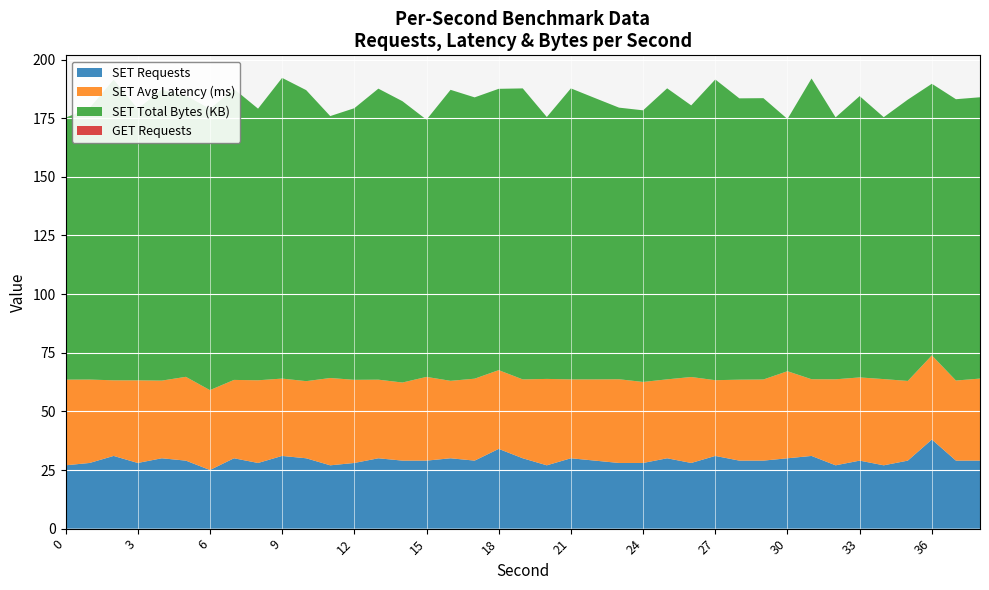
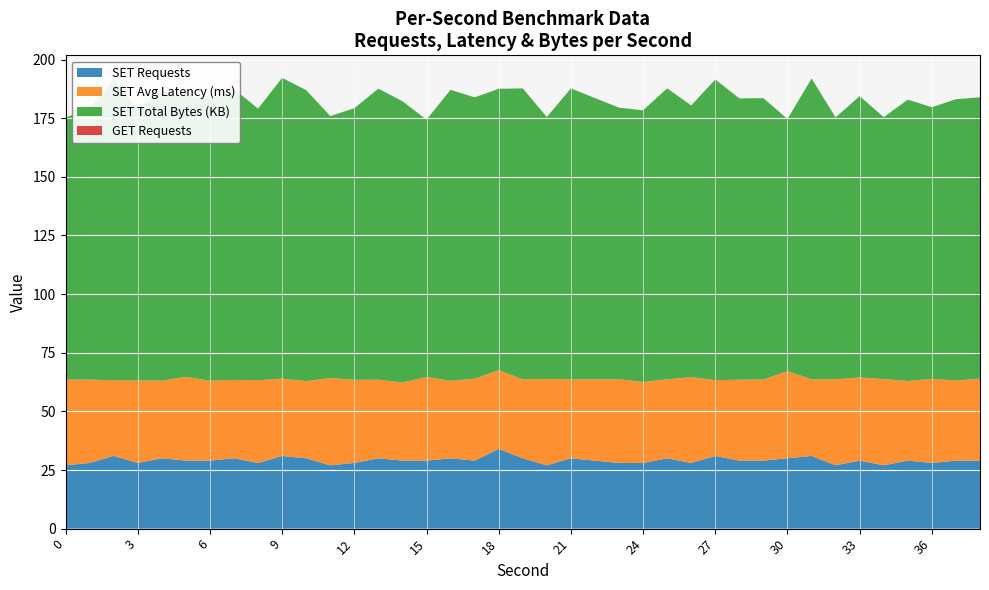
SET Requests, 6: 25 -> 29
SET Requests, 36: 38 -> 28
